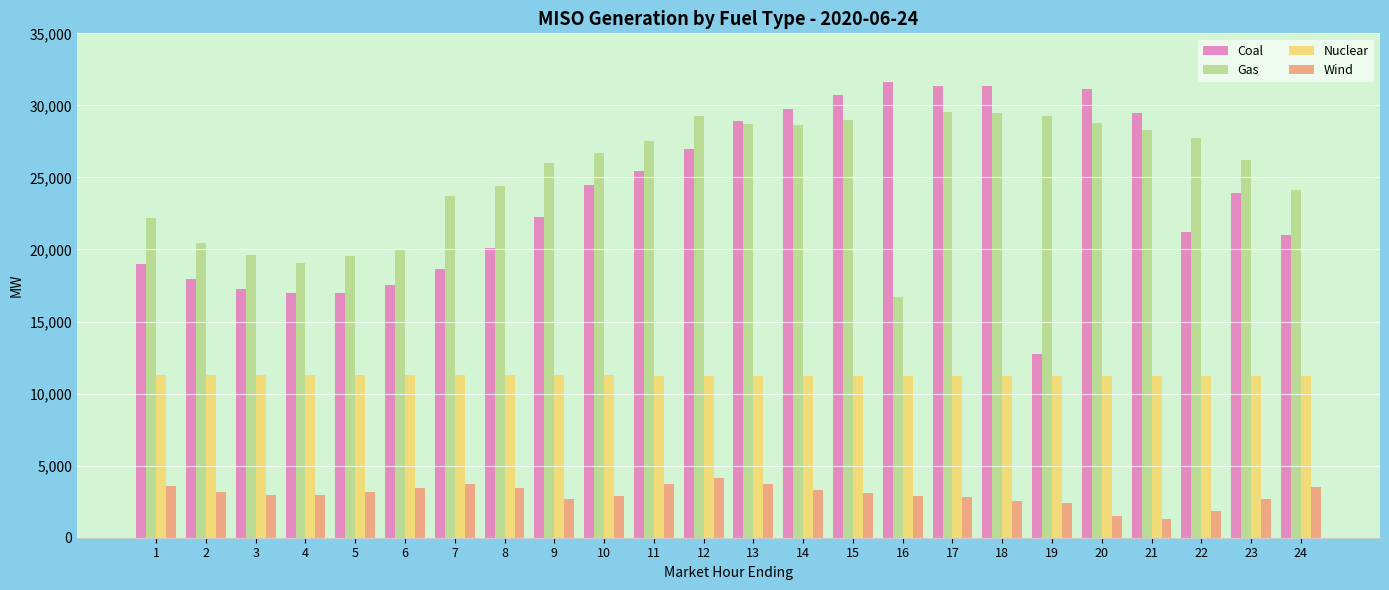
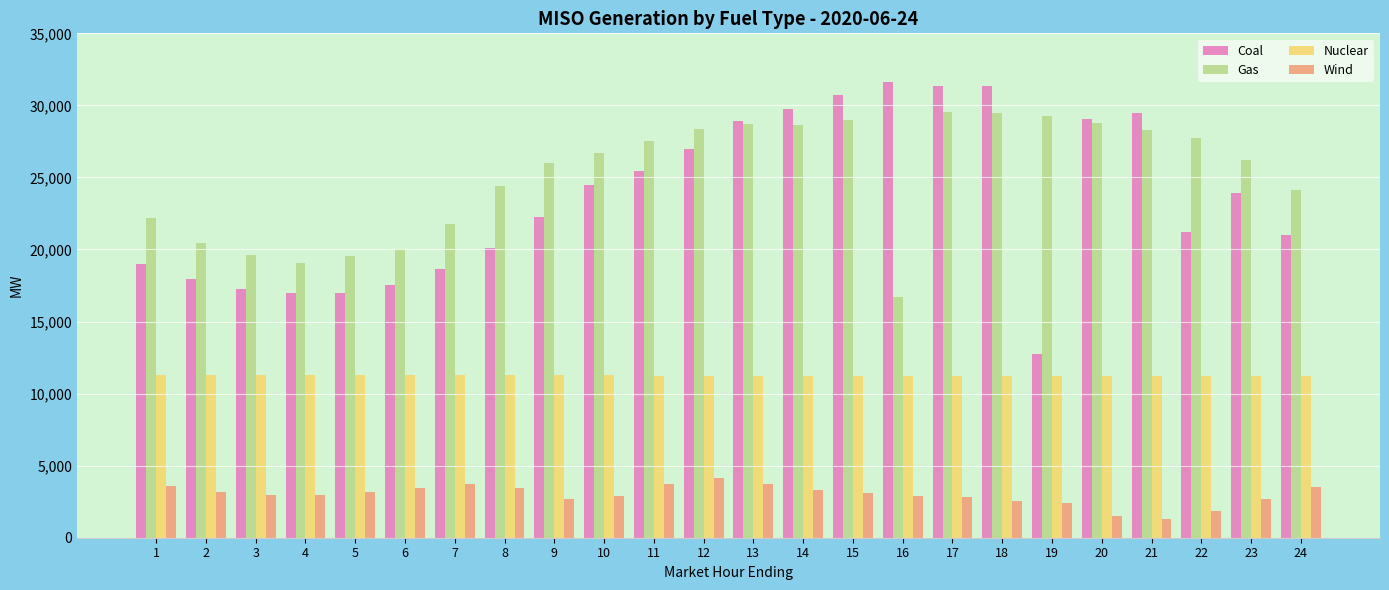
Gas, 7: 23,700 -> 21,800
Gas, 12: 29,300 -> 28,400
Coal, 20: 31,100 -> 29,100
